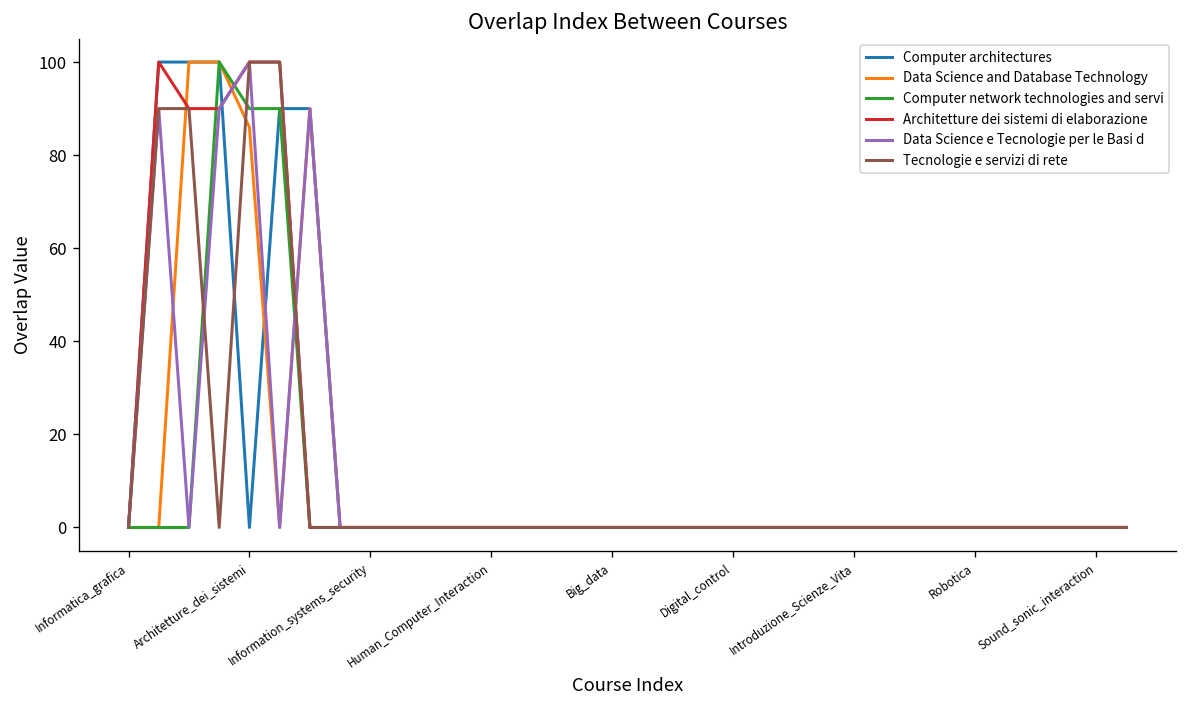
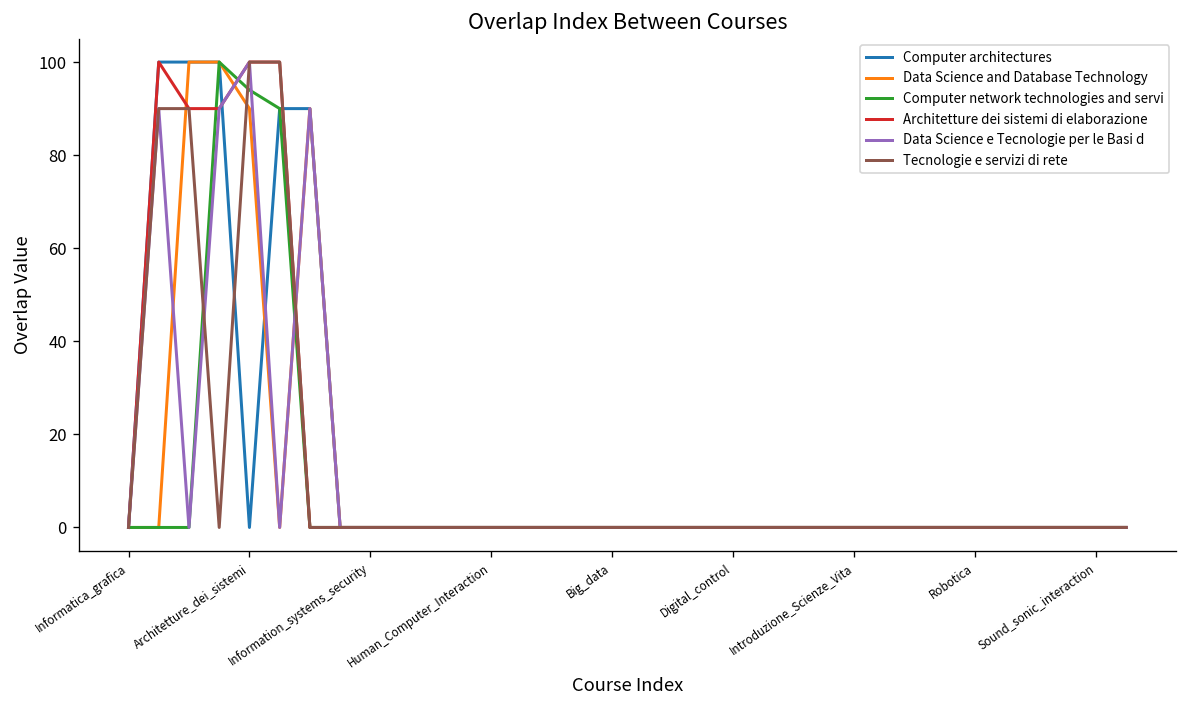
Data Science and Database Technology, Architetture_dei_sistemi: 86 -> 90
Computer network technologies and servi, Architetture_dei_sistemi: 90 -> 94
